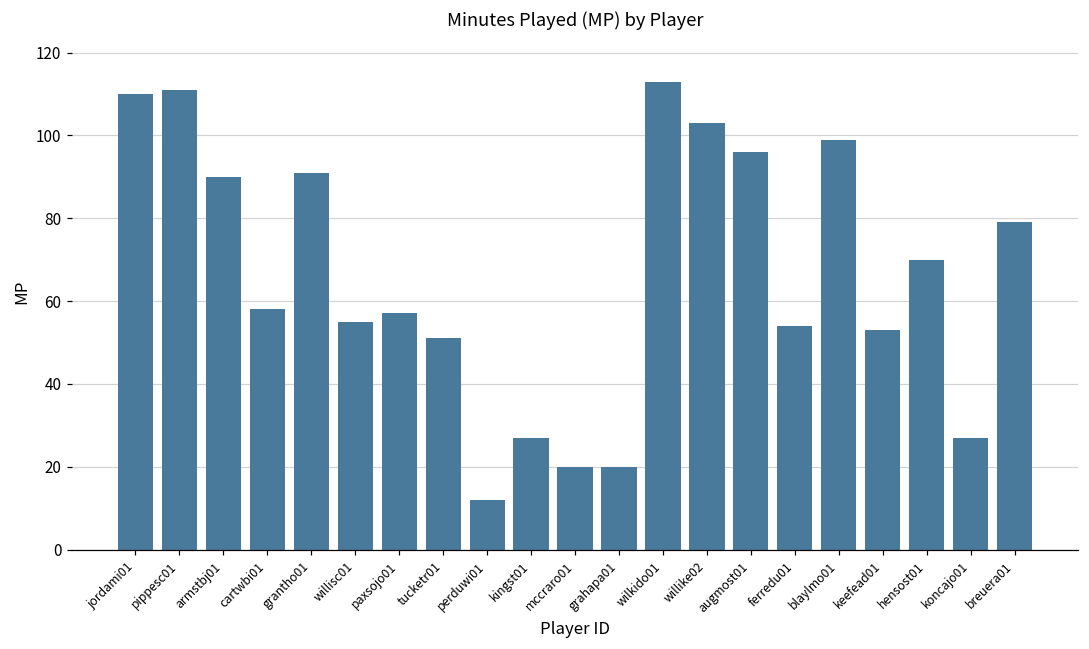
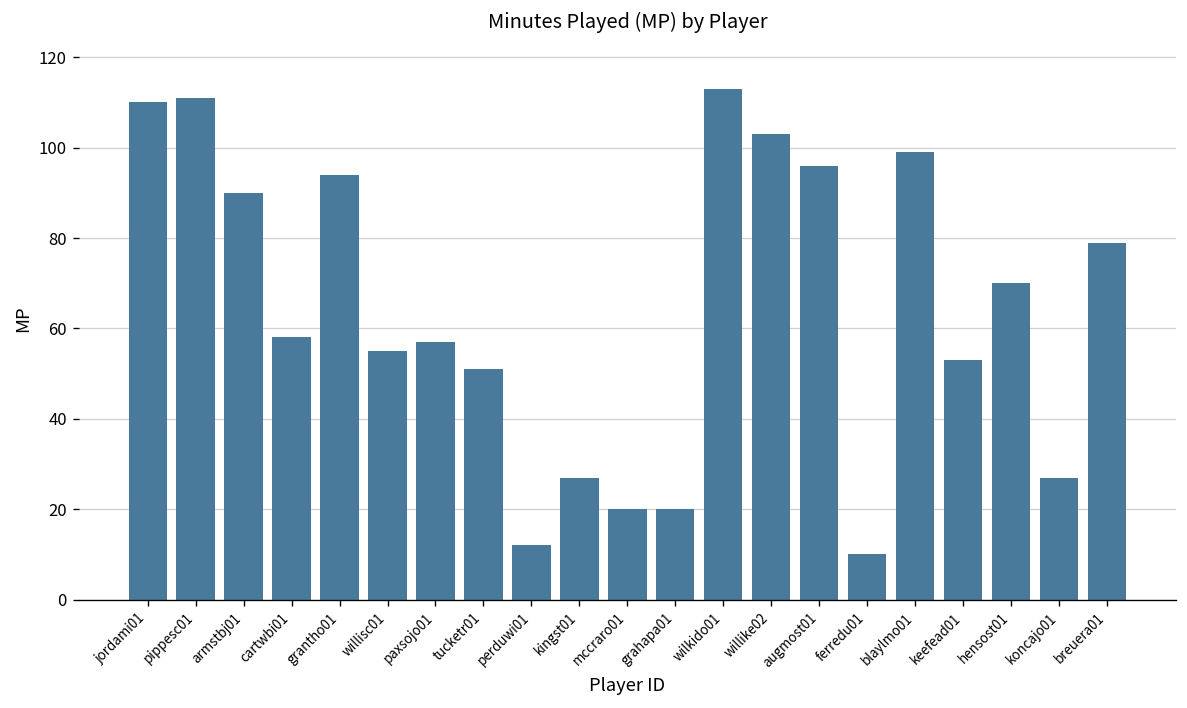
grantho01: 91 -> 94
ferredu01: 54 -> 10
